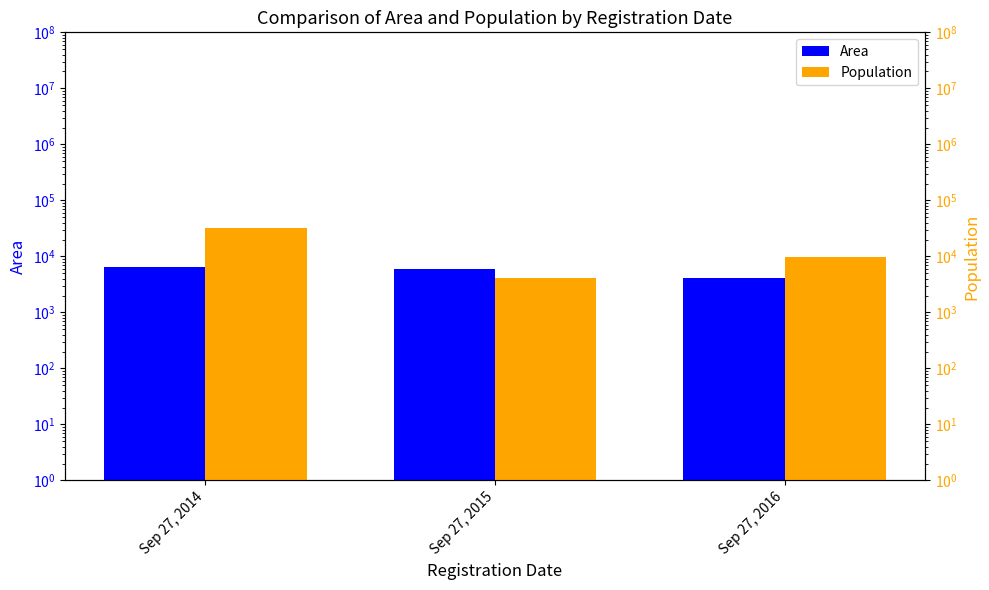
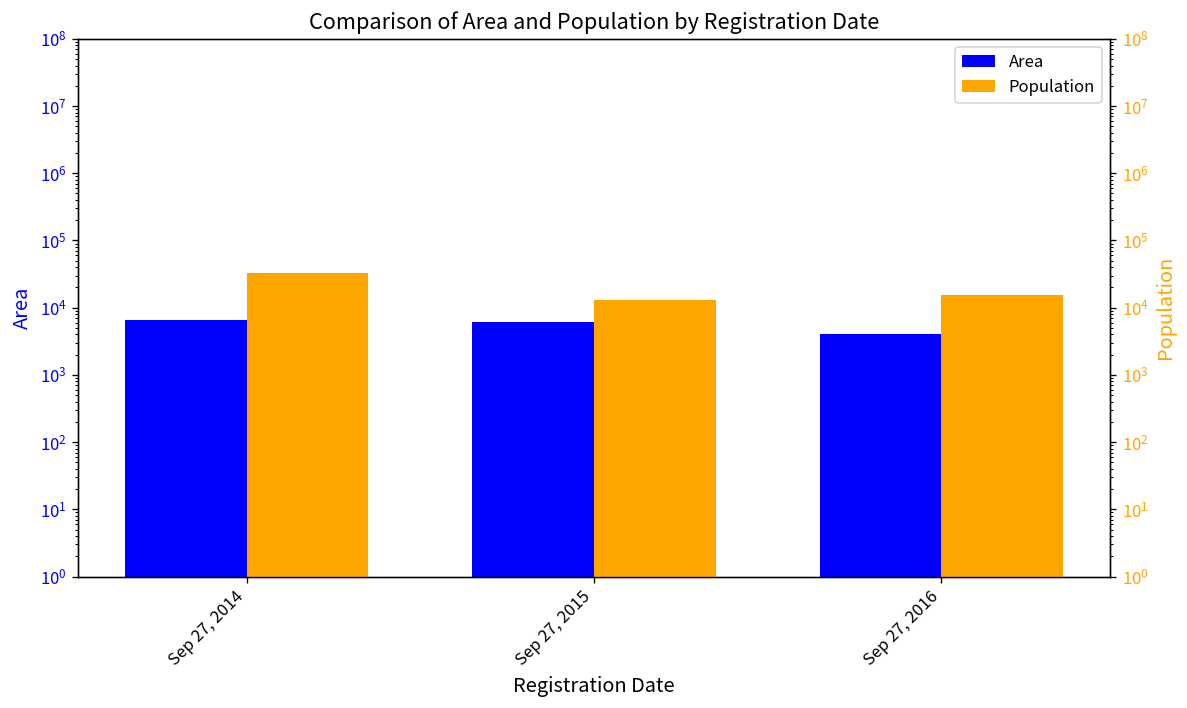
Population, Sep 27, 2015: 4000 -> 13000
Population, Sep 27, 2016: 10000 -> 15000
